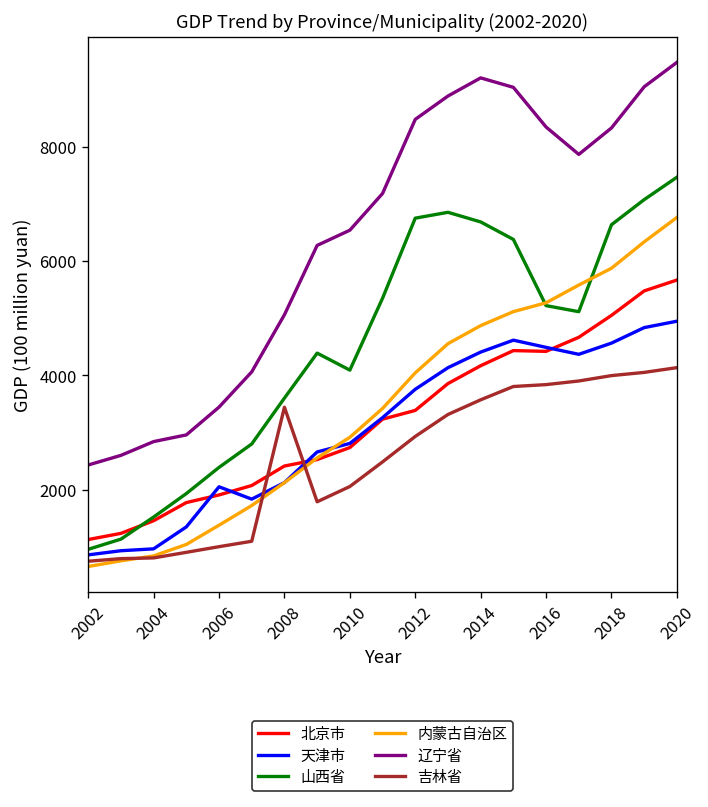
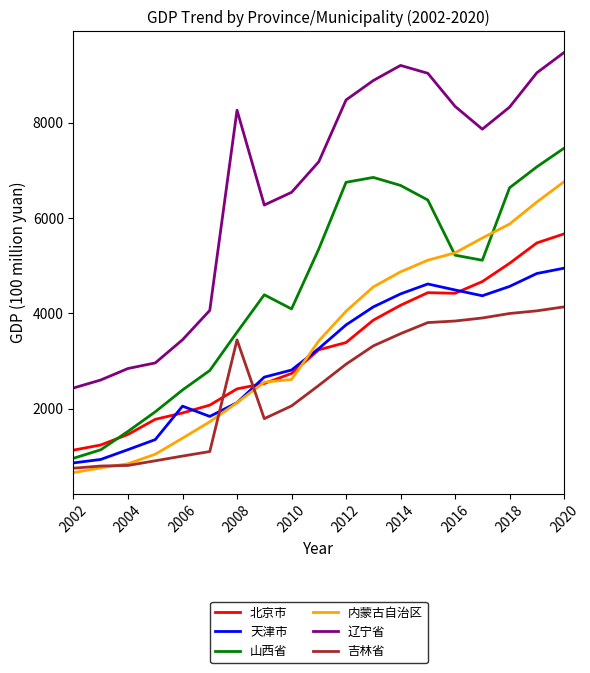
天津市, 2004: 1000 -> 1100
辽宁省, 2008: 5100 -> 8300
内蒙古自治区, 2010: 2900 -> 2600
